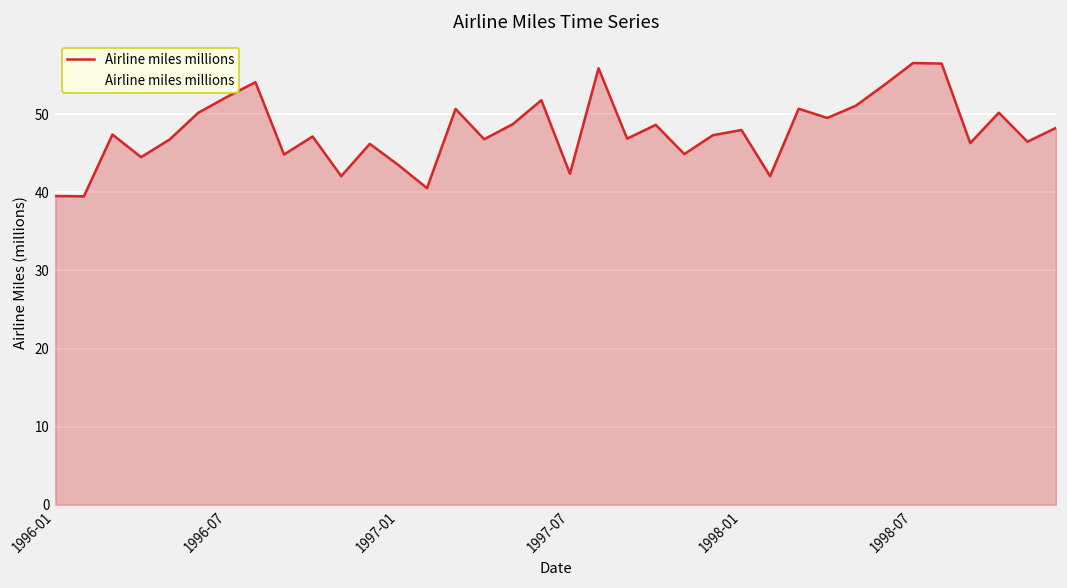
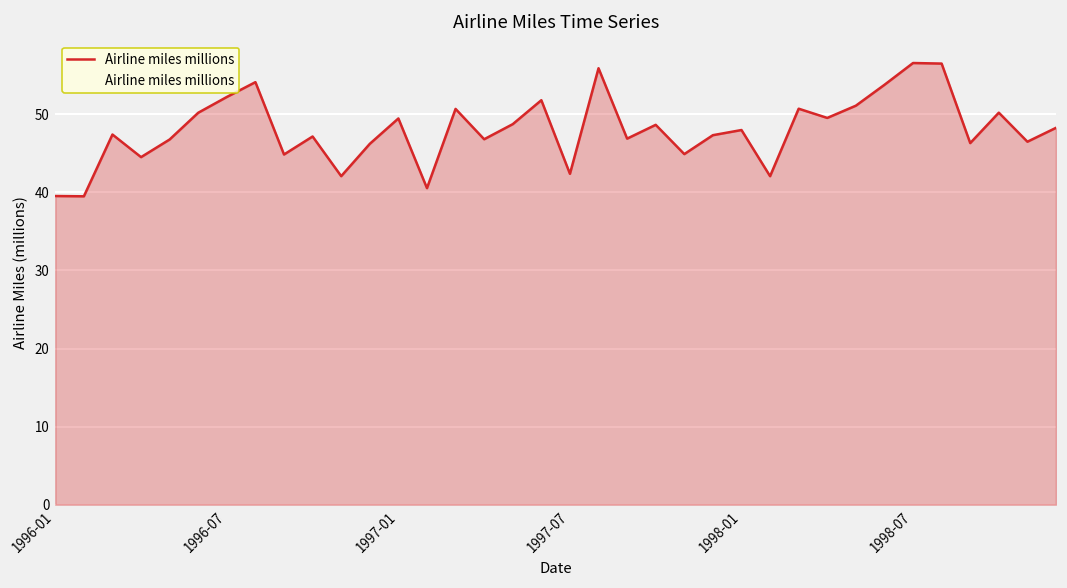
1997-01: 44 -> 49
